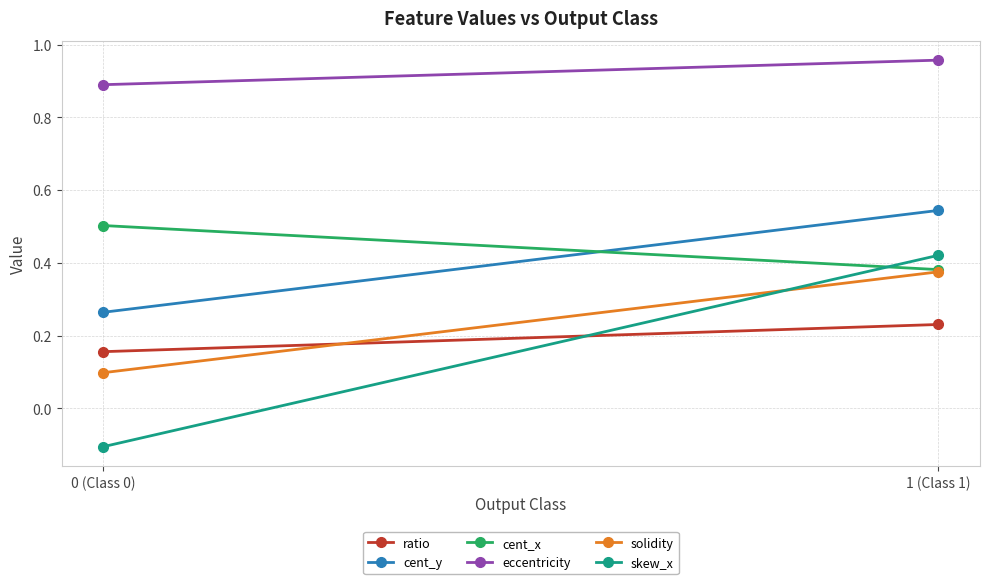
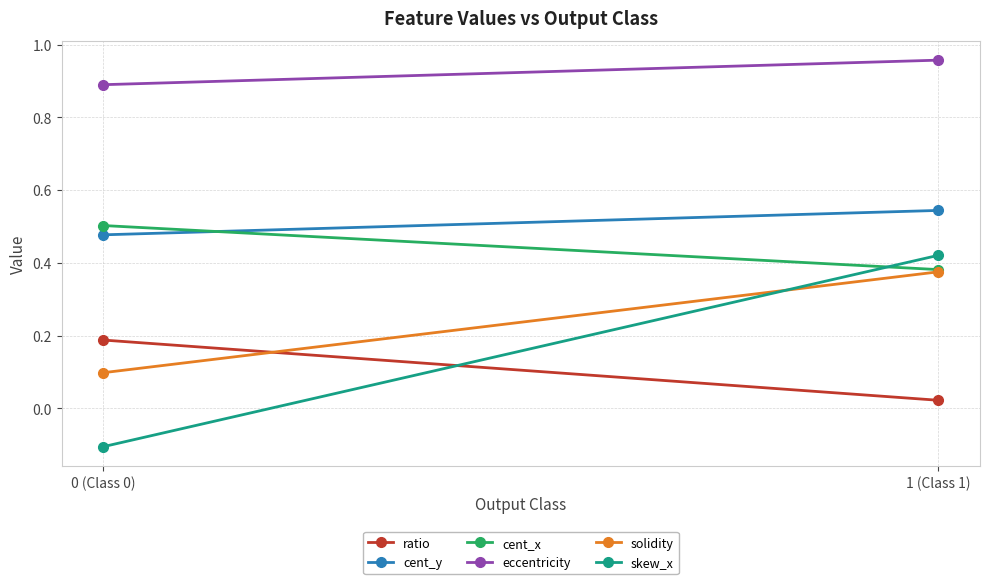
ratio, 0 (Class 0): 0.16 -> 0.19
cent_y, 0 (Class 0): 0.26 -> 0.48
ratio, 1 (Class 1): 0.23 -> 0.02
